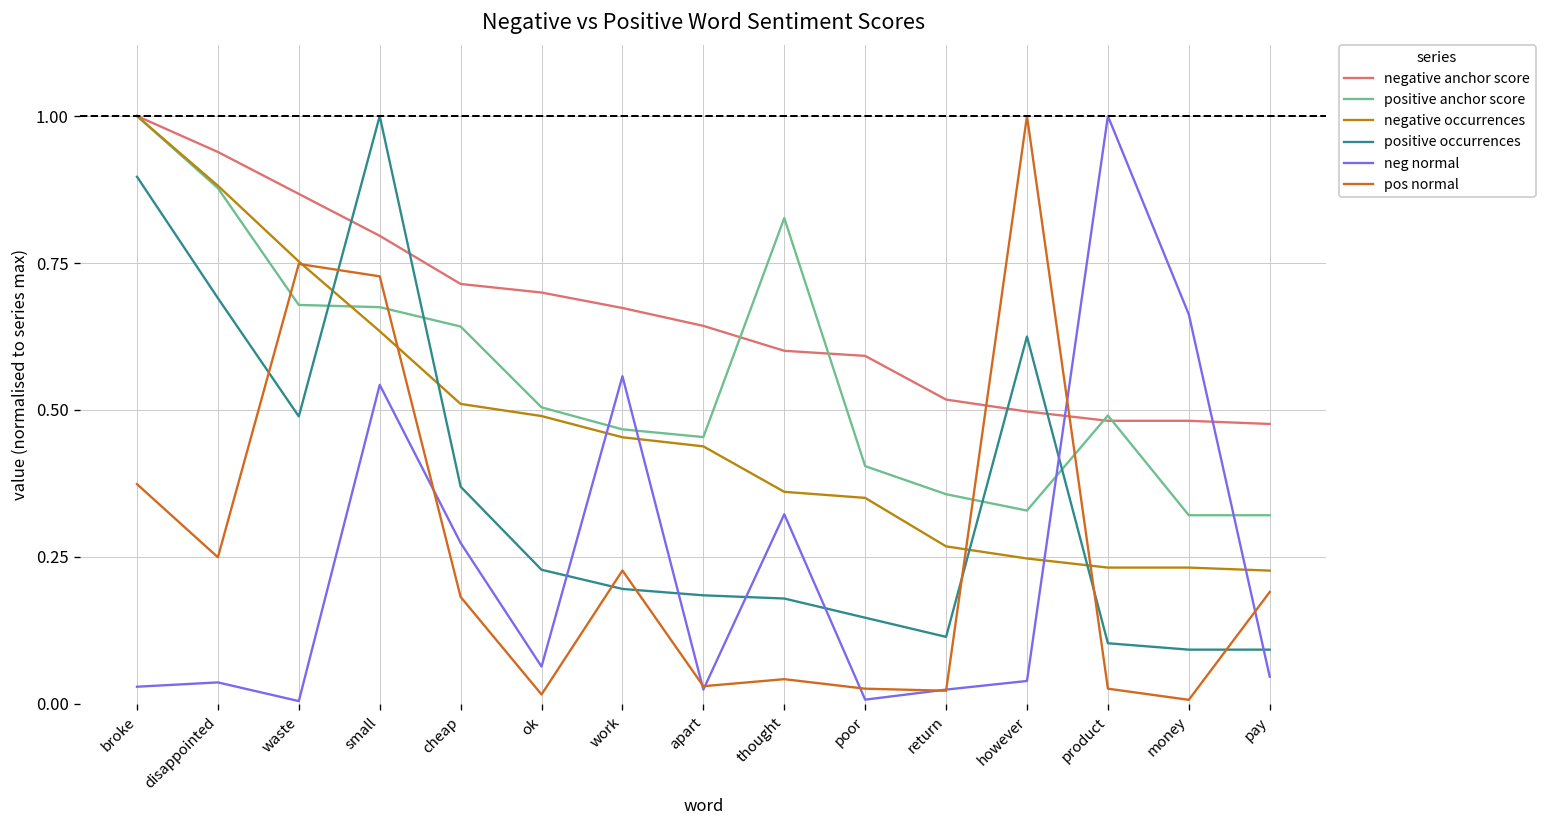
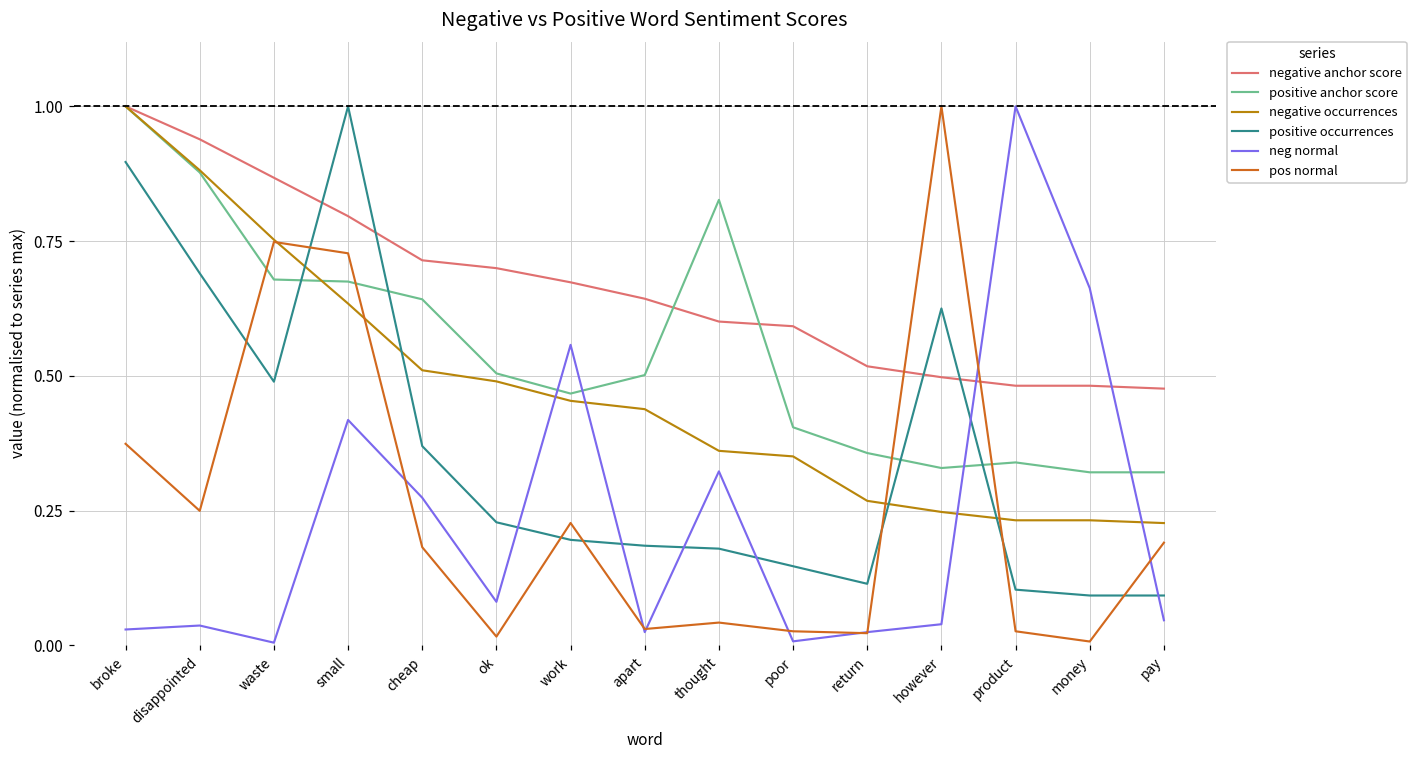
neg normal, small: 0.54 -> 0.42
neg normal, ok: 0.06 -> 0.08
positive anchor score, apart: 0.45 -> 0.50
positive anchor score, product: 0.49 -> 0.34
